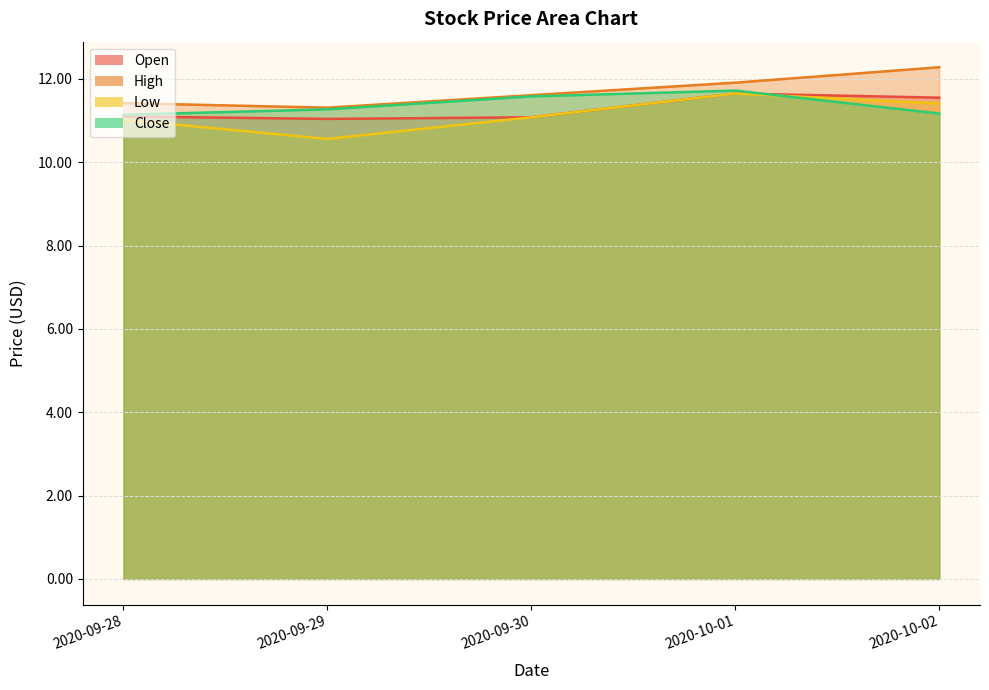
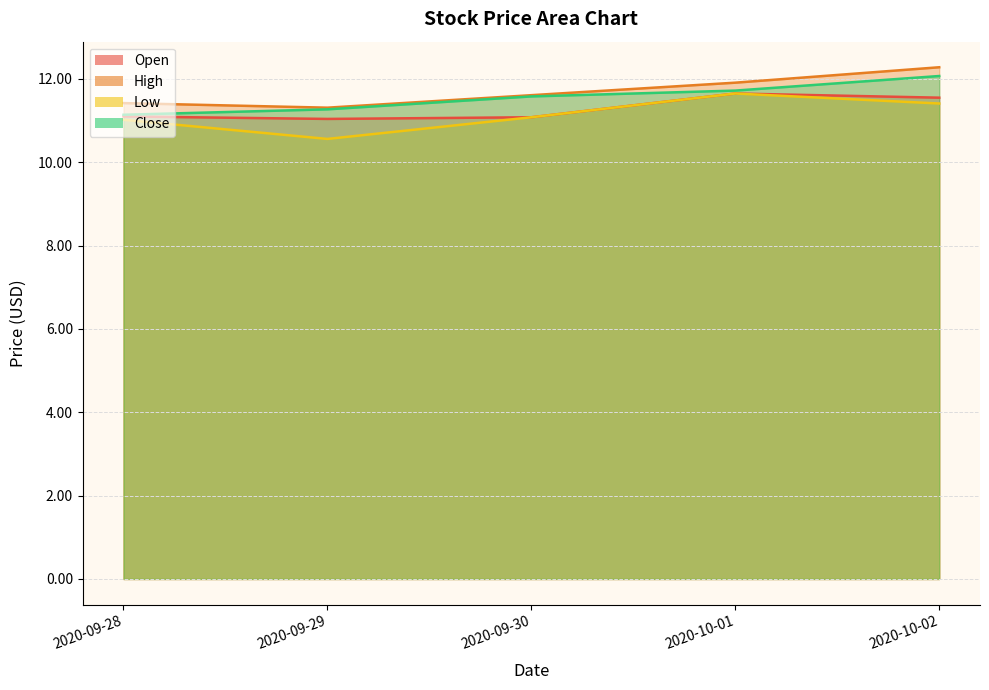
Close, 2020-10-02: 11.2 -> 12.1
